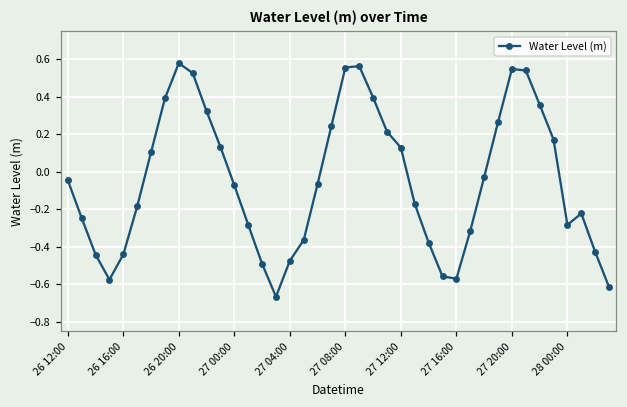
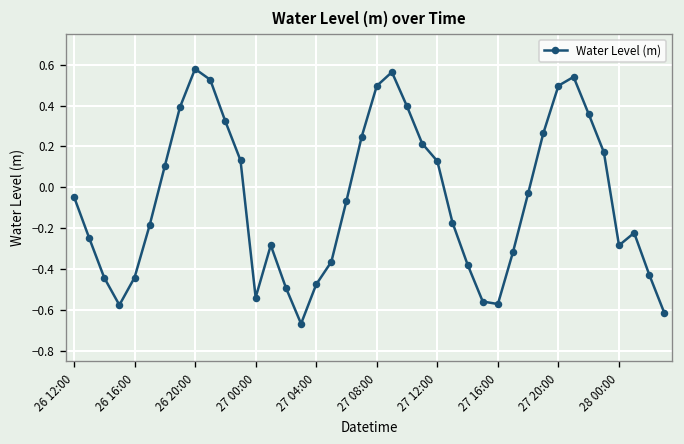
27 00:00: -0.07 -> -0.54
27 08:00: 0.56 -> 0.50
27 20:00: 0.55 -> 0.50
